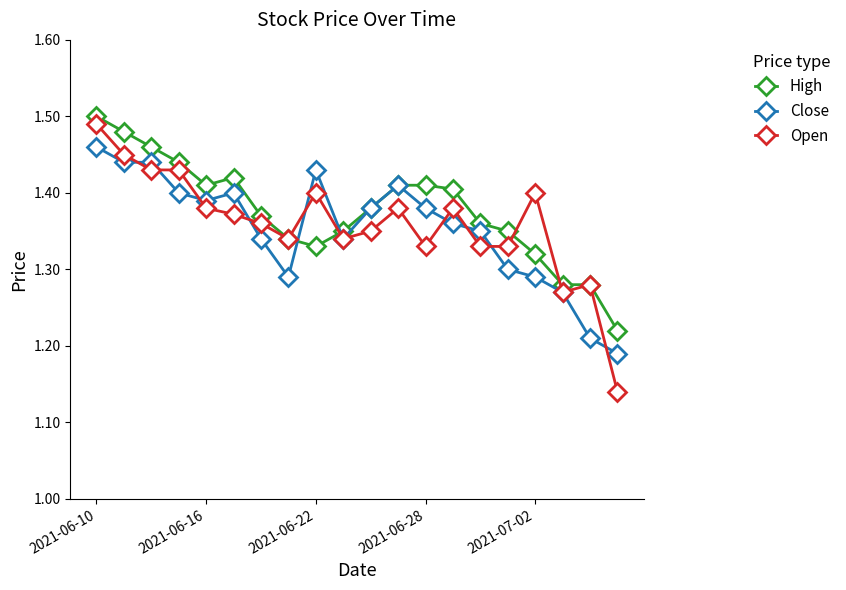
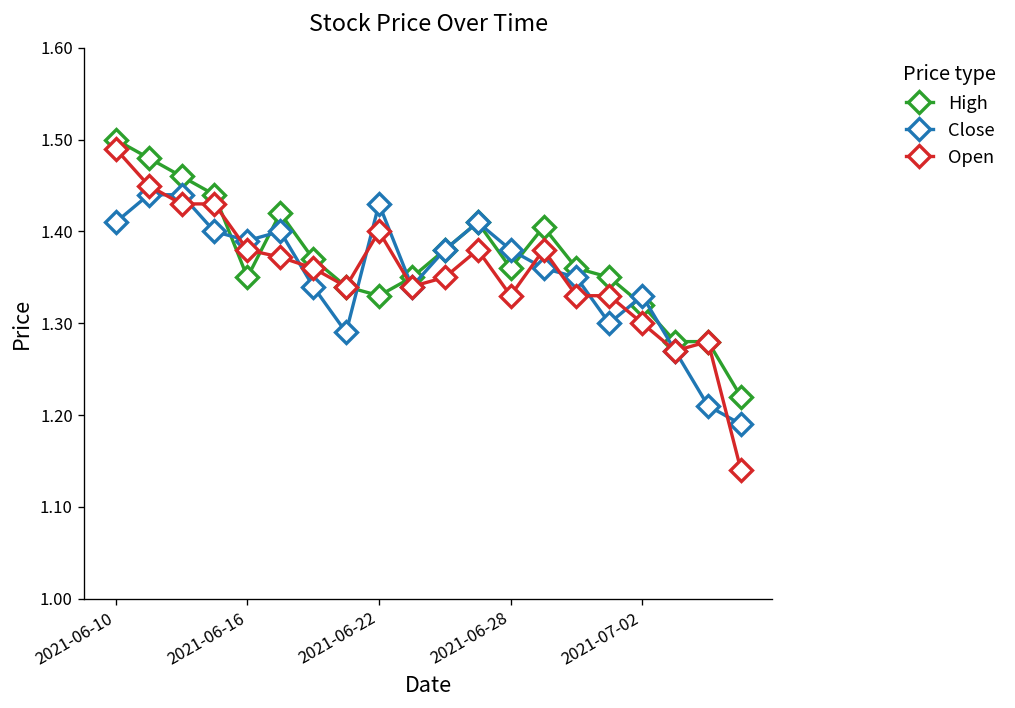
Close, 2021-06-10: 1.46 -> 1.41
High, 2021-06-16: 1.41 -> 1.35
High, 2021-06-28: 1.41 -> 1.36
Close, 2021-07-02: 1.29 -> 1.33
Open, 2021-07-02: 1.4 -> 1.3
